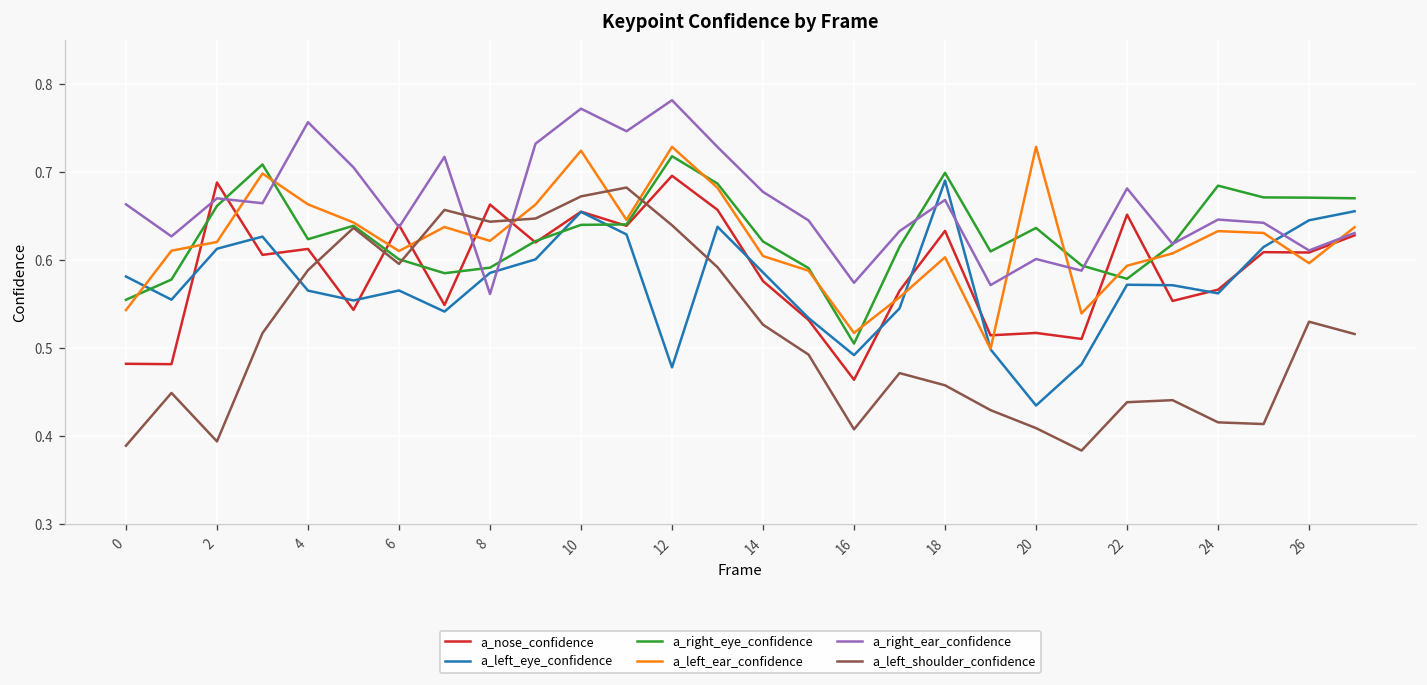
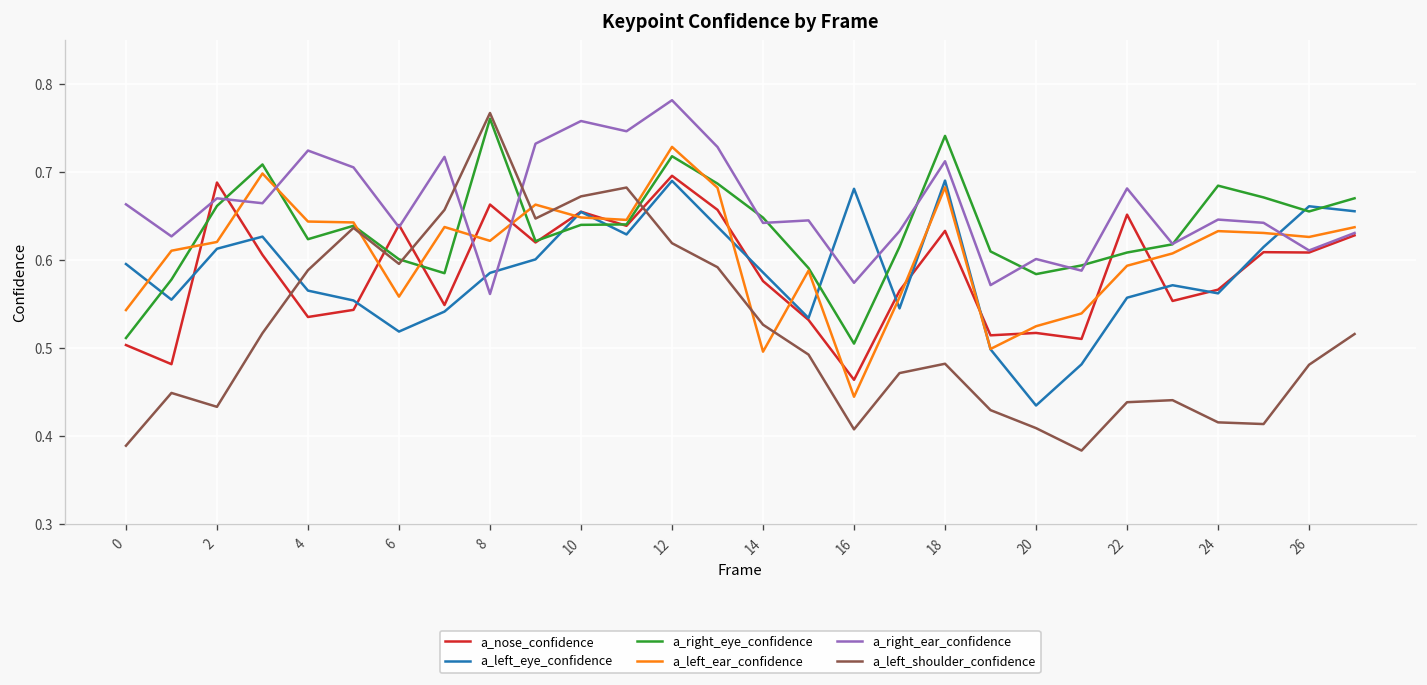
a_nose_confidence, 0: 0.48 -> 0.50
a_left_eye_confidence, 0: 0.58 -> 0.60
a_right_eye_confidence, 0: 0.56 -> 0.51
a_left_shoulder_confidence, 2: 0.39 -> 0.43
a_nose_confidence, 4: 0.61 -> 0.54
a_left_ear_confidence, 4: 0.66 -> 0.64
a_right_ear_confidence, 4: 0.76 -> 0.72
a_left_eye_confidence, 6: 0.57 -> 0.52
a_left_ear_confidence, 6: 0.61 -> 0.56
a_right_eye_confidence, 8: 0.59 -> 0.76
a_left_shoulder_confidence, 8: 0.64 -> 0.77
a_left_ear_confidence, 10: 0.72 -> 0.65
a_right_ear_confidence, 10: 0.77 -> 0.76
a_left_eye_confidence, 12: 0.48 -> 0.69
a_left_shoulder_confidence, 12: 0.64 -> 0.62
a_right_eye_confidence, 14: 0.62 -> 0.65
a_left_ear_confidence, 14: 0.60 -> 0.50
a_right_ear_confidence, 14: 0.68 -> 0.64
a_left_eye_confidence, 16: 0.49 -> 0.68
a_left_ear_confidence, 16: 0.52 -> 0.45
a_right_eye_confidence, 18: 0.70 -> 0.74
a_left_ear_confidence, 18: 0.60 -> 0.68
a_right_ear_confidence, 18: 0.67 -> 0.71
a_left_shoulder_confidence, 18: 0.46 -> 0.48
a_right_eye_confidence, 20: 0.64 -> 0.58
a_left_ear_confidence, 20: 0.73 -> 0.53
a_left_eye_confidence, 22: 0.57 -> 0.56
a_right_eye_confidence, 22: 0.58 -> 0.61
a_left_eye_confidence, 26: 0.65 -> 0.66
a_right_eye_confidence, 26: 0.67 -> 0.66
a_left_ear_confidence, 26: 0.60 -> 0.63
a_left_shoulder_confidence, 26: 0.53 -> 0.48
